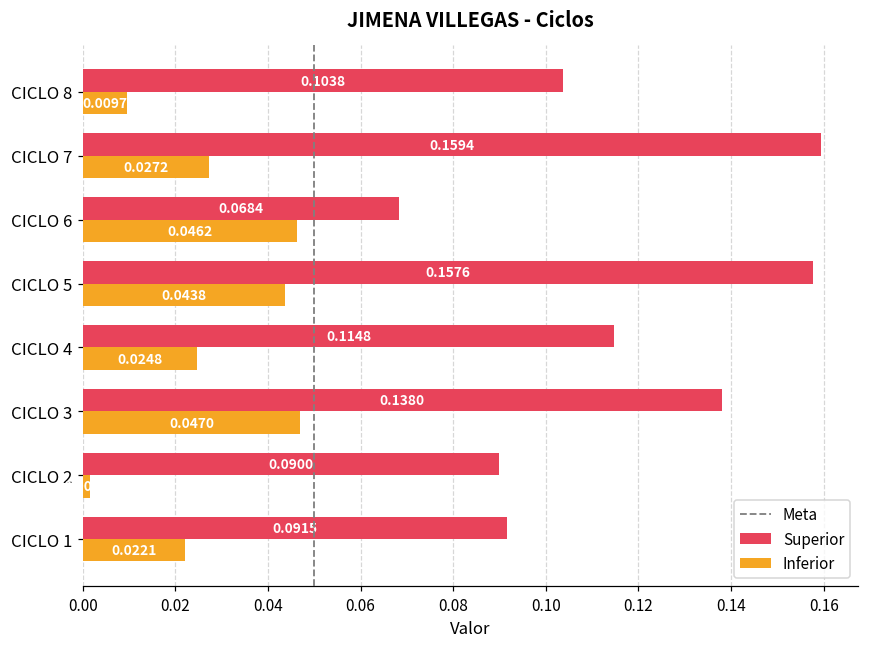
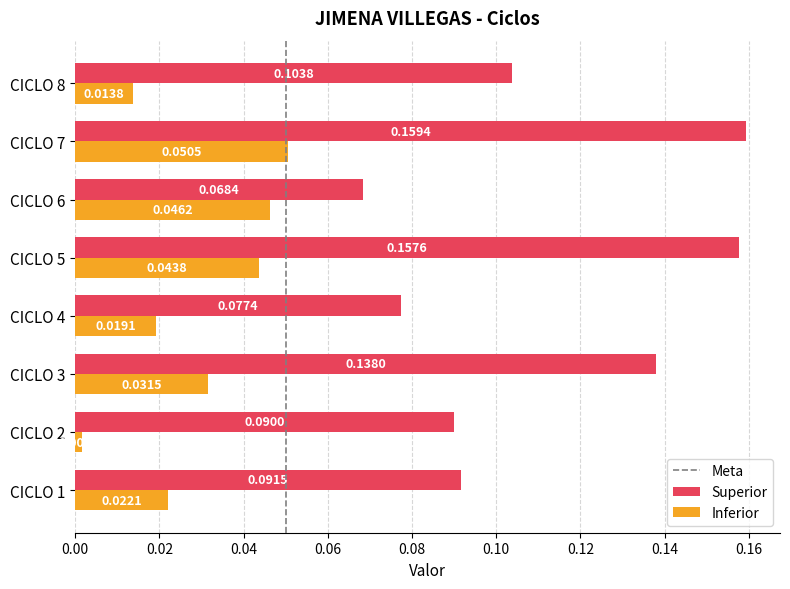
Inferior, CICLO 8: 0.0097 -> 0.0138
Inferior, CICLO 7: 0.0272 -> 0.0505
Superior, CICLO 4: 0.1148 -> 0.0774
Inferior, CICLO 4: 0.0248 -> 0.0191
Inferior, CICLO 3: 0.0470 -> 0.0315
